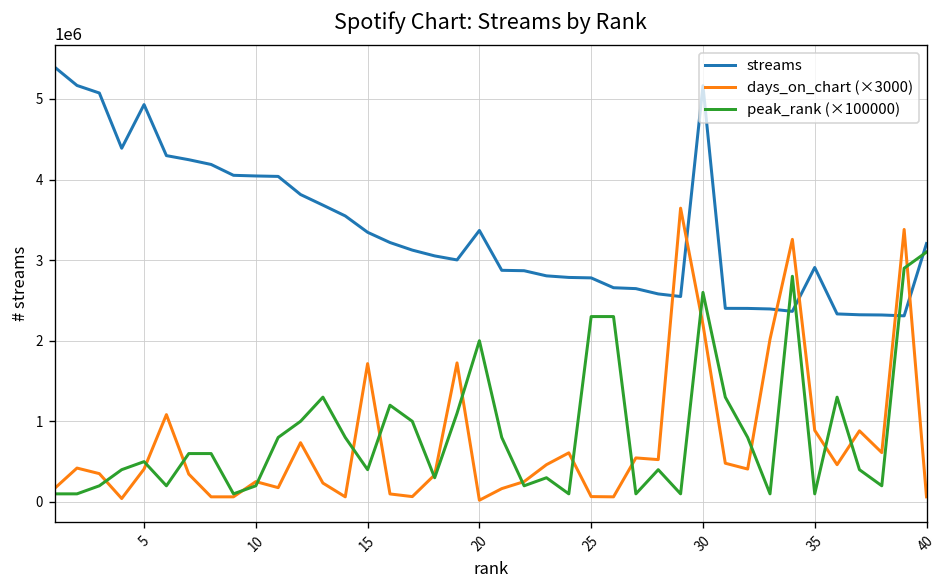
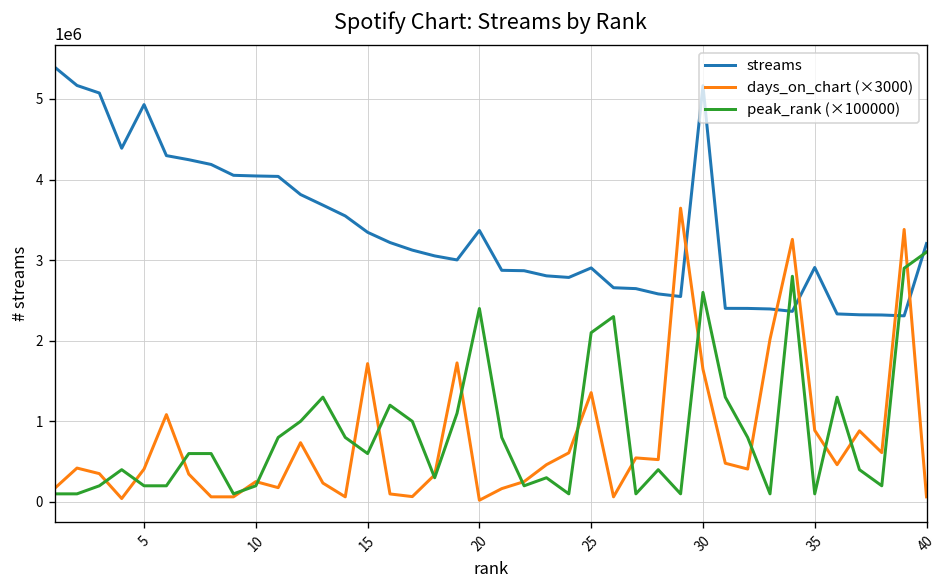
peak_rank (×100000), 5: 500000 -> 200000
peak_rank (×100000), 15: 400000 -> 600000
peak_rank (×100000), 20: 2000000 -> 2400000
streams, 25: 2800000 -> 2900000
days_on_chart (×3000), 25: 100000 -> 1400000
peak_rank (×100000), 25: 2300000 -> 2100000
days_on_chart (×3000), 30: 2200000 -> 1600000
